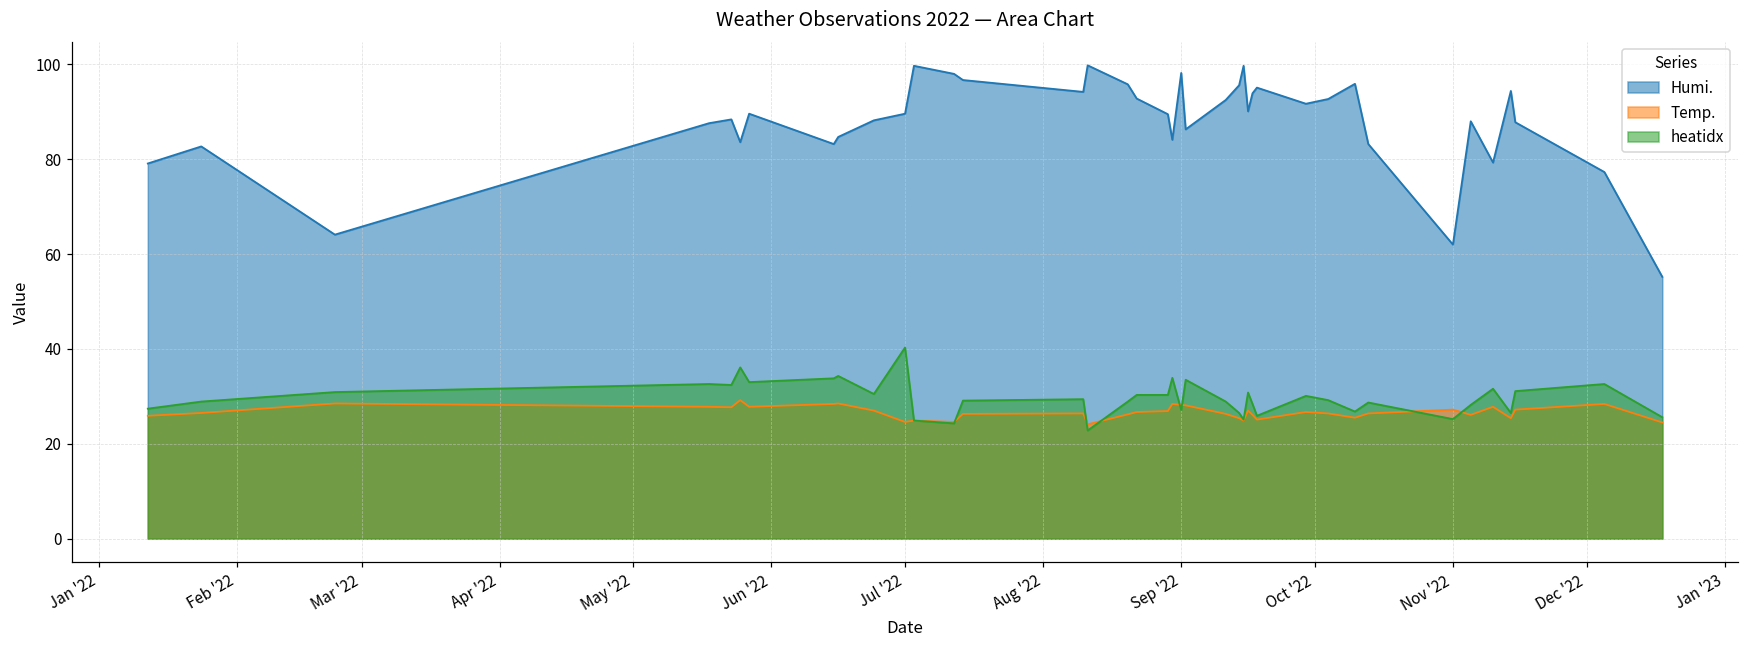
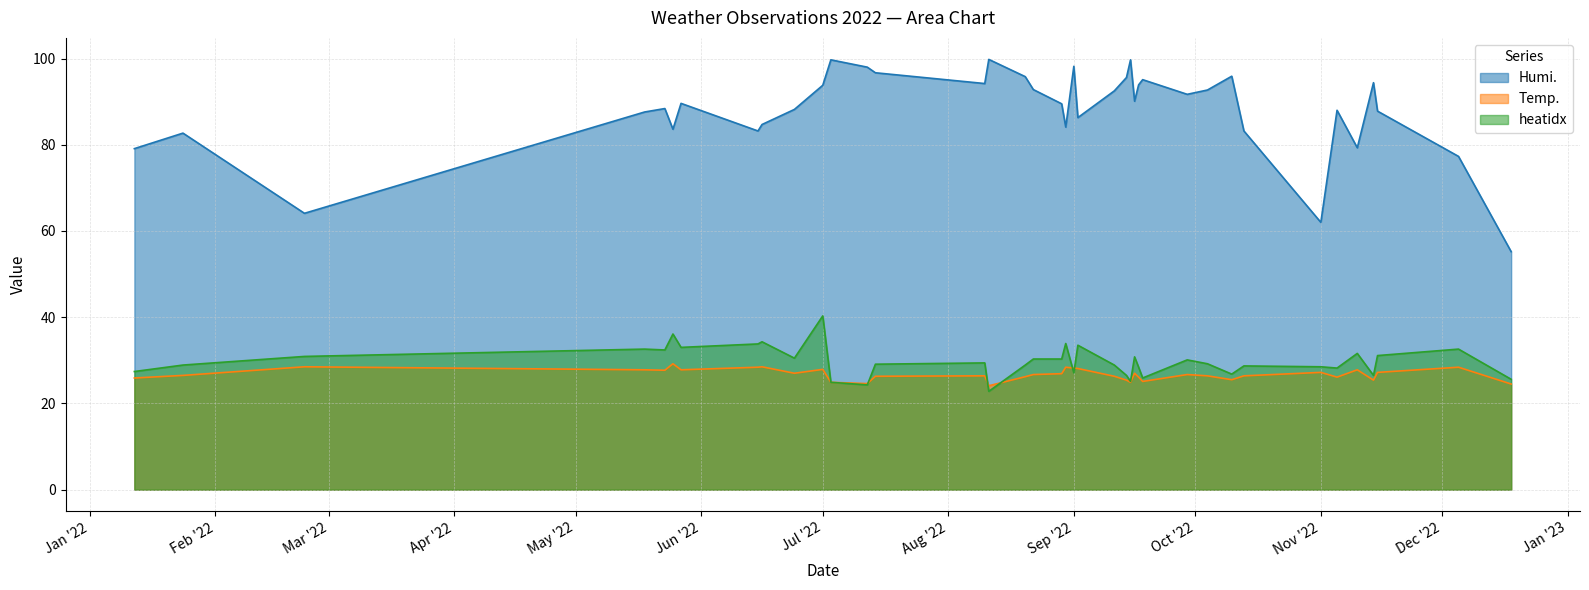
Humi., Jul '22: 90 -> 94
Temp., Jul '22: 25 -> 28
heatidx, Nov '22: 25 -> 29
